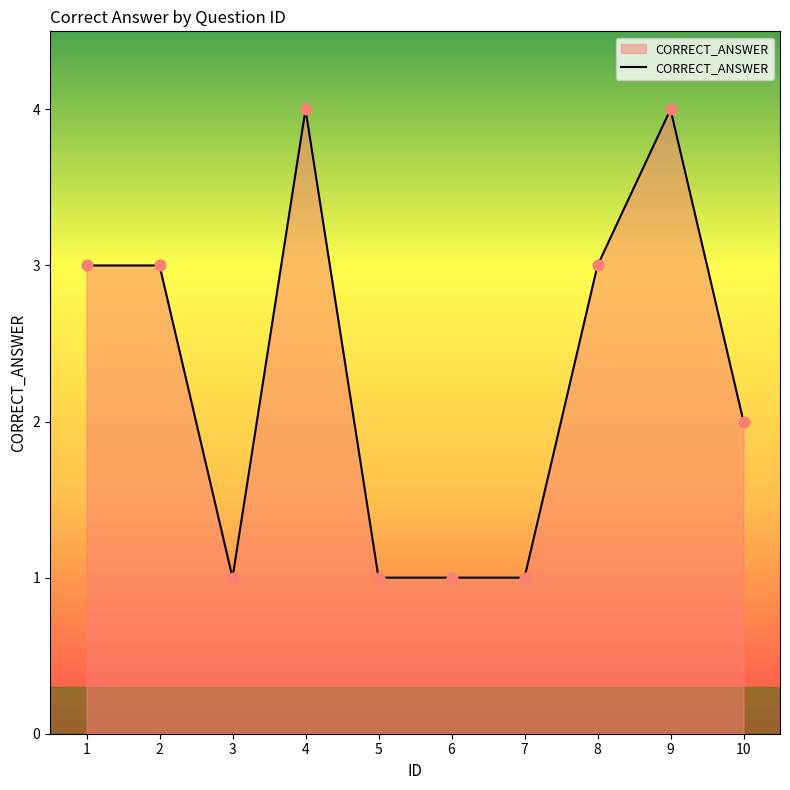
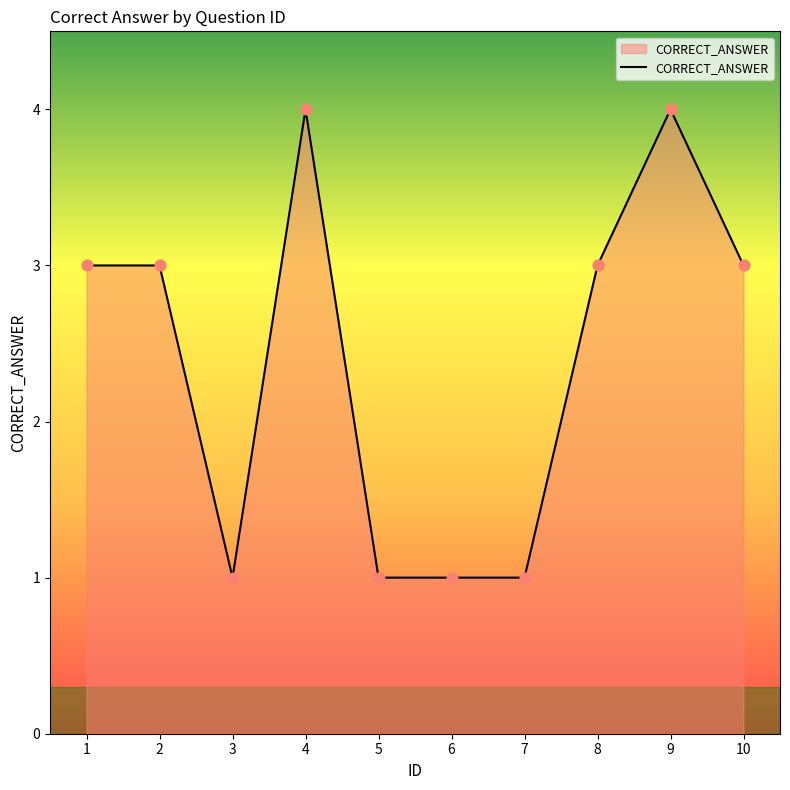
10: 2 -> 3
